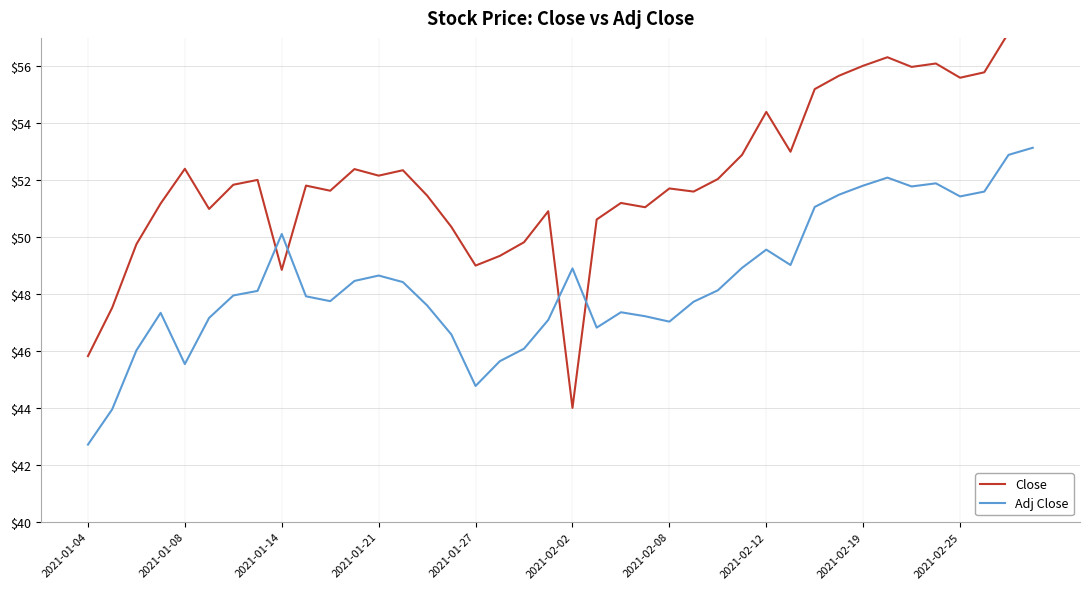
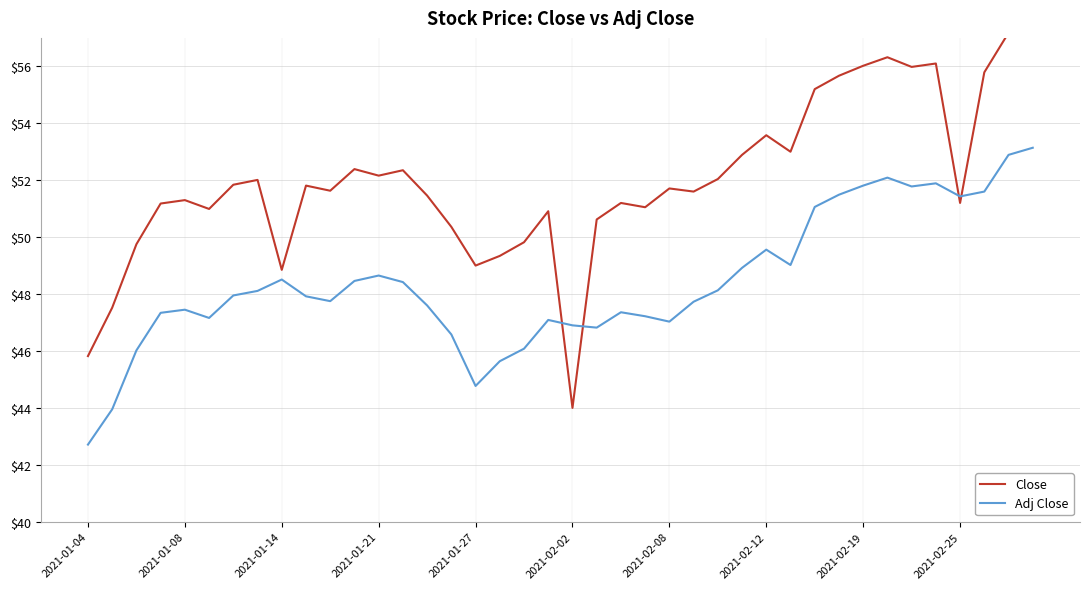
Close, 2021-01-08: $52.4 -> $51.3
Adj Close, 2021-01-08: $45.5 -> $47.5
Adj Close, 2021-01-14: $50.1 -> $48.5
Adj Close, 2021-02-02: $48.9 -> $46.9
Close, 2021-02-12: $54.4 -> $53.6
Close, 2021-02-25: $55.6 -> $51.2
